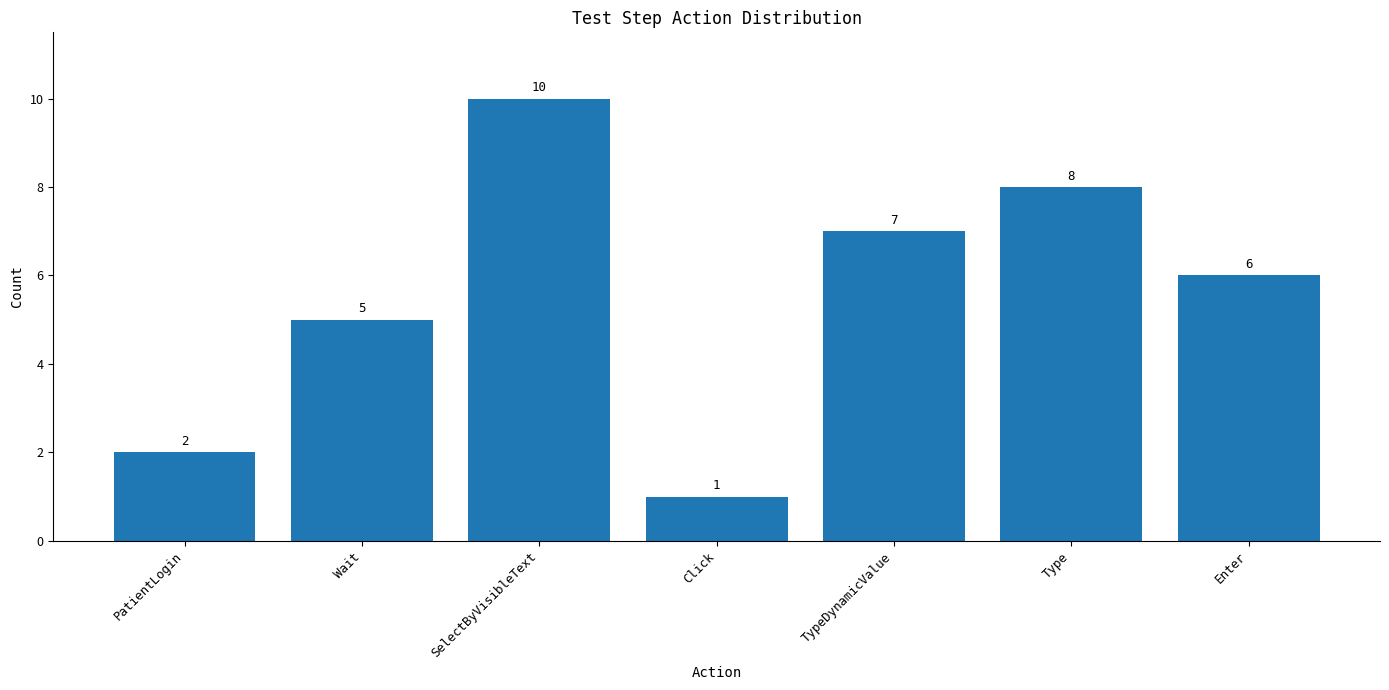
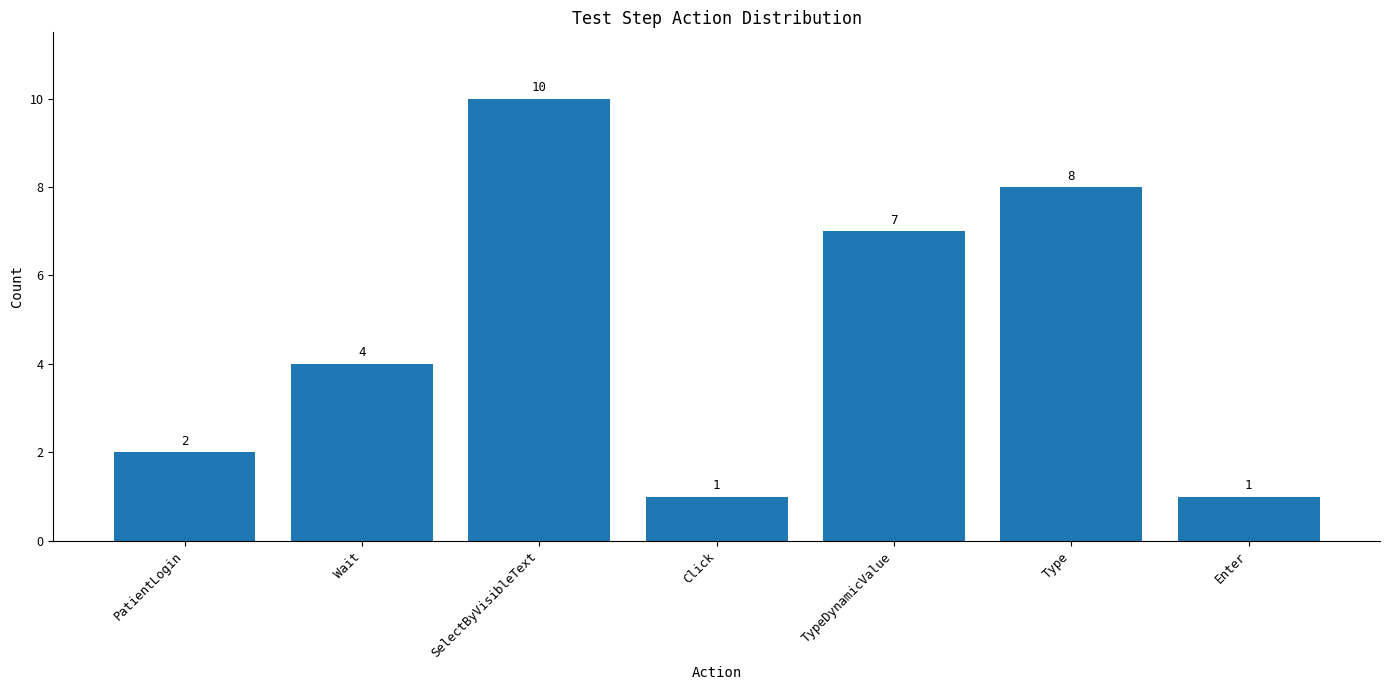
Wait: 5 -> 4
Enter: 6 -> 1
